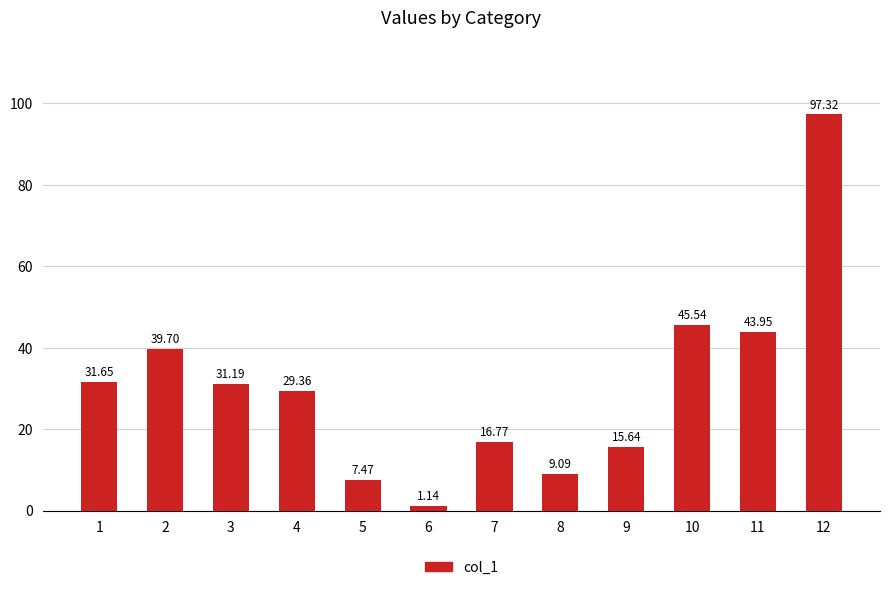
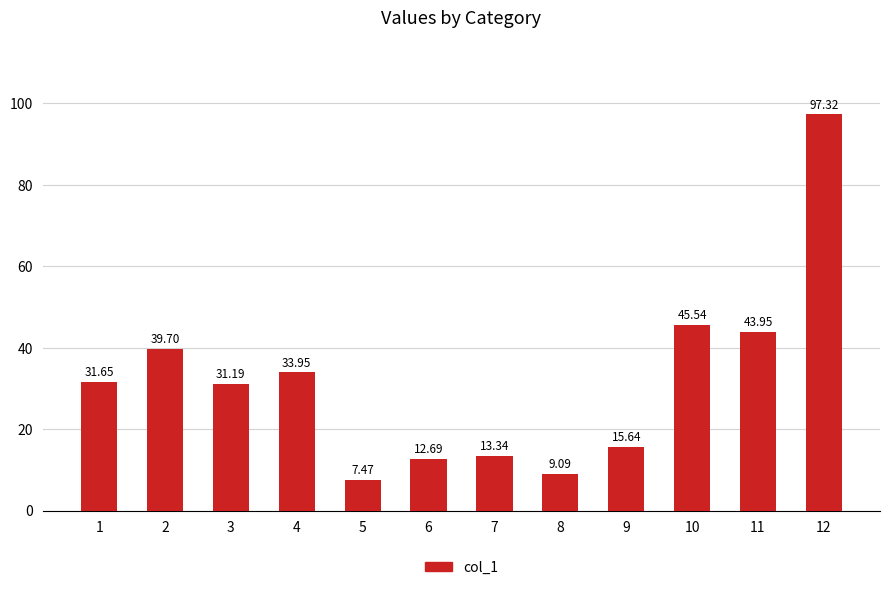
4: 29.36 -> 33.95
6: 1.14 -> 12.69
7: 16.77 -> 13.34
